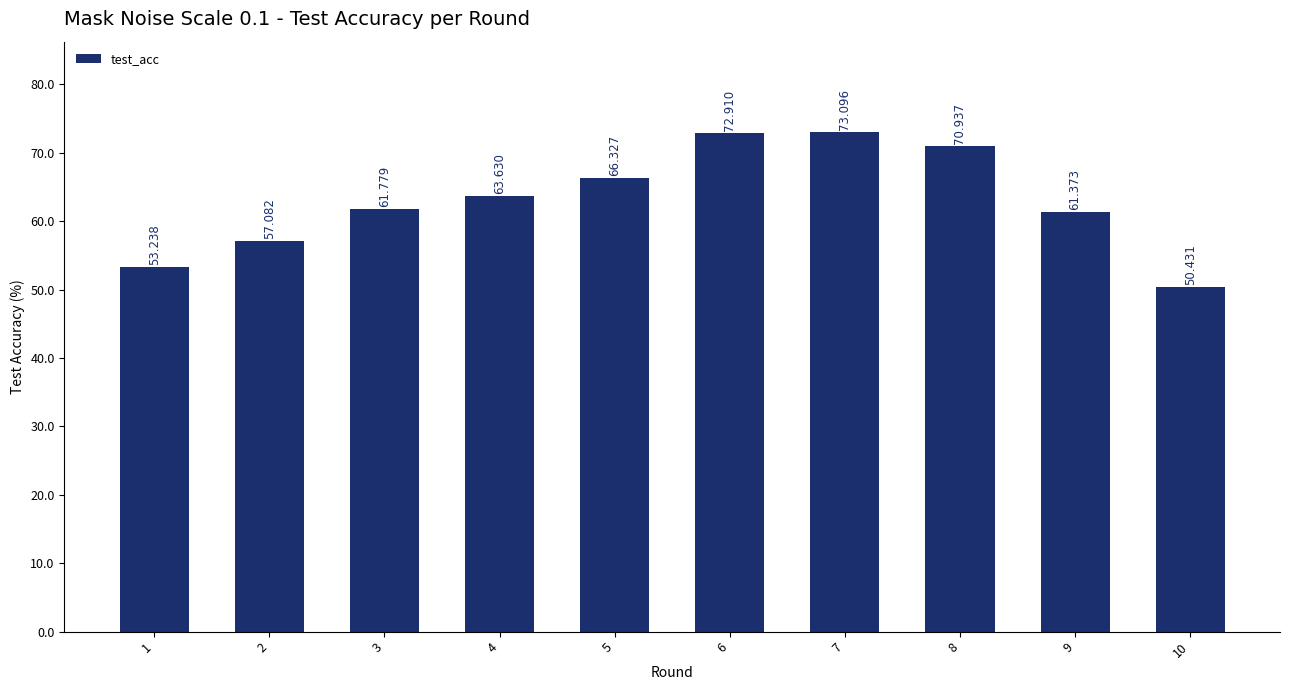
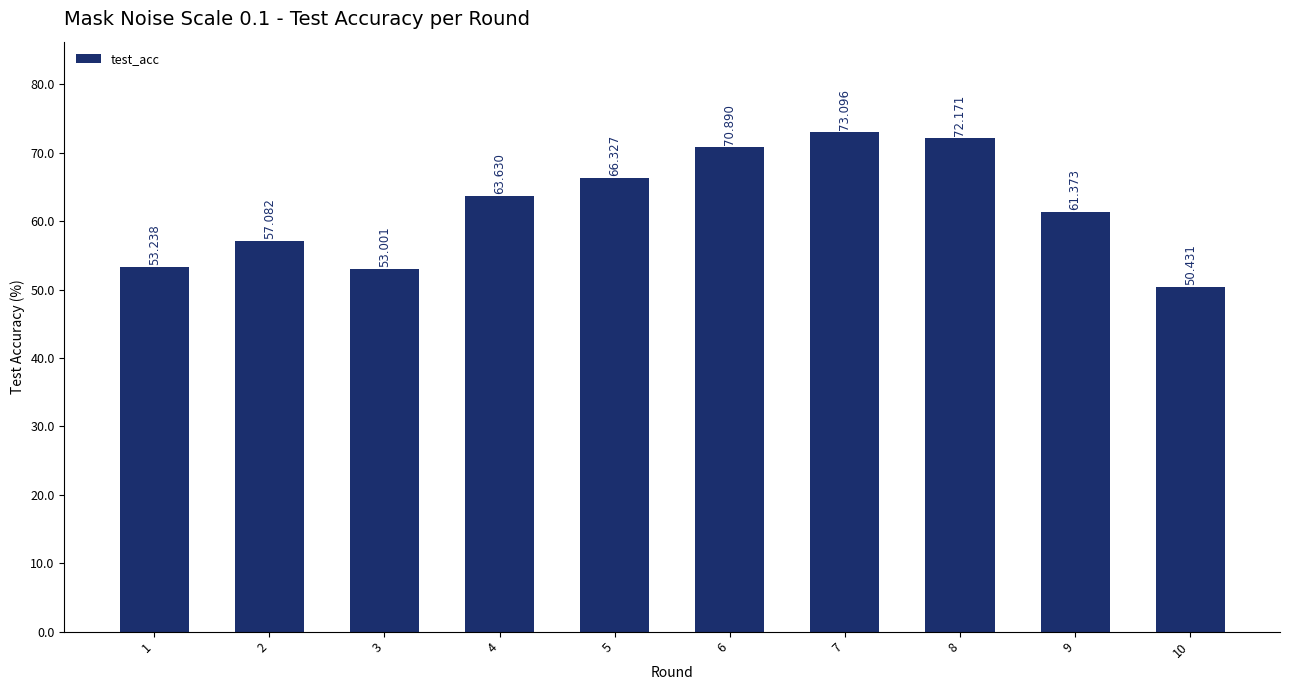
3: 61.779 -> 53.001
6: 72.910 -> 70.890
8: 70.937 -> 72.171
